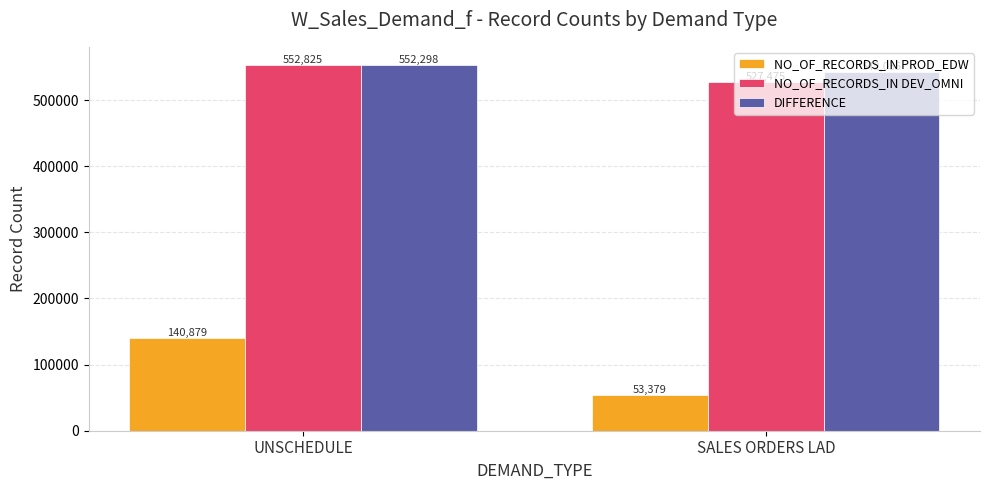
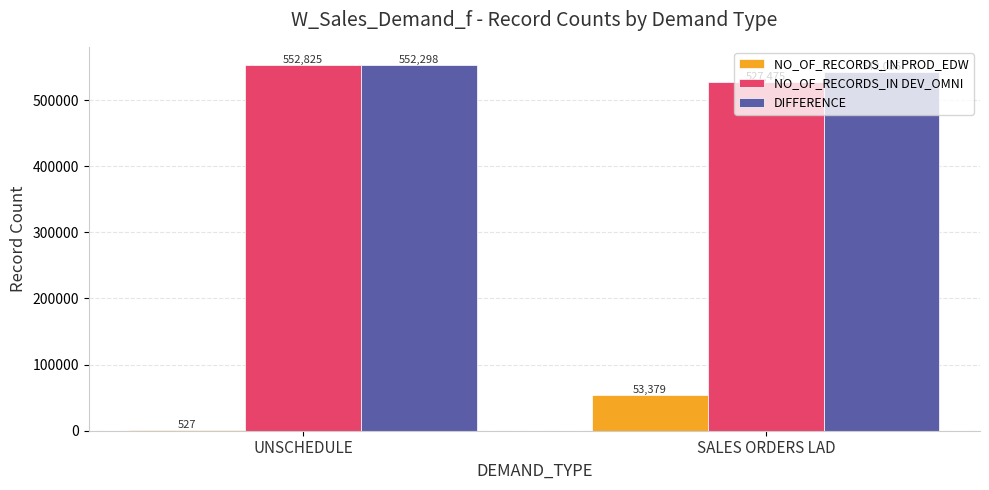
NO_OF_RECORDS_IN PROD_EDW, UNSCHEDULE: 140,879 -> 527
